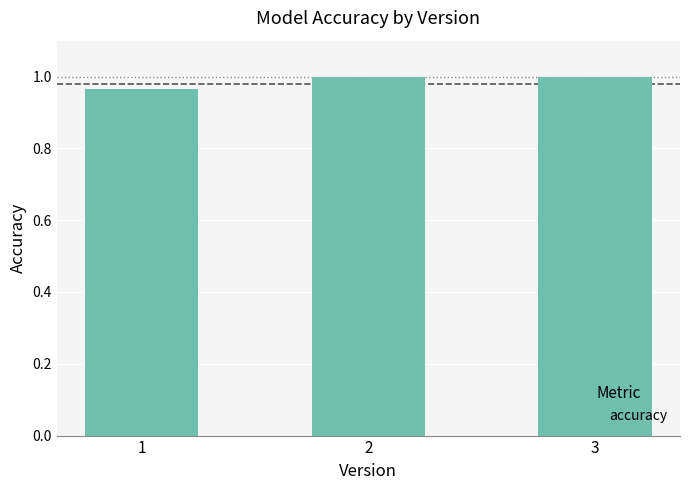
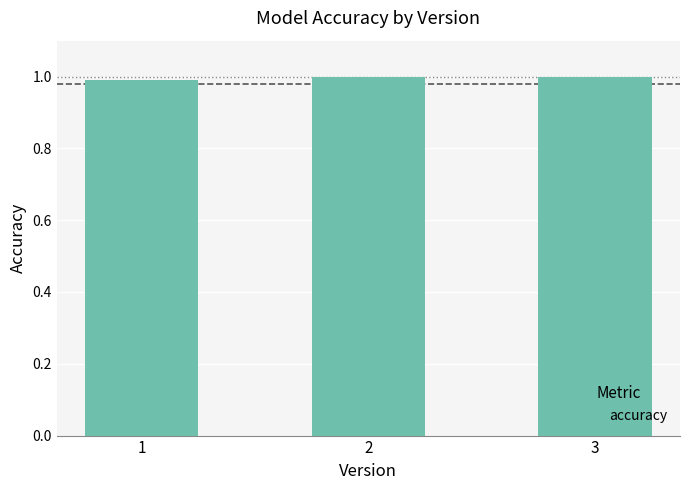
1: 0.97 -> 0.99
